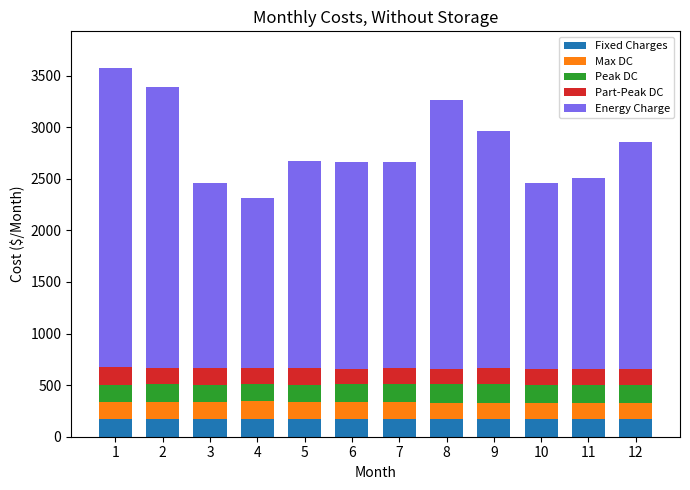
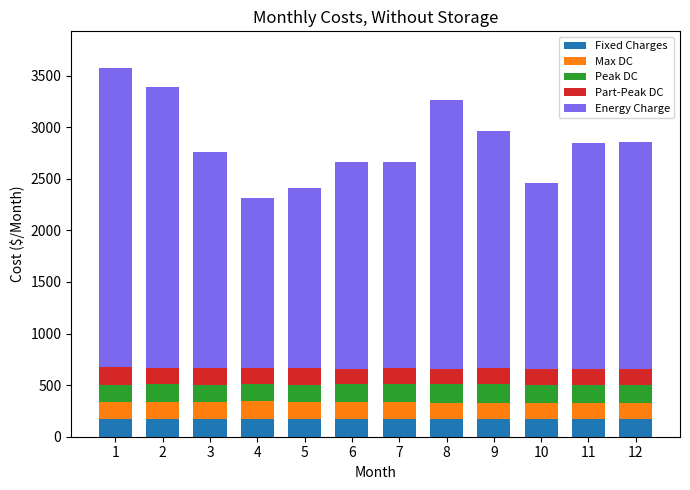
Energy Charge, 3: 1800 -> 2100
Energy Charge, 5: 2010 -> 1750
Energy Charge, 11: 1850 -> 2190
